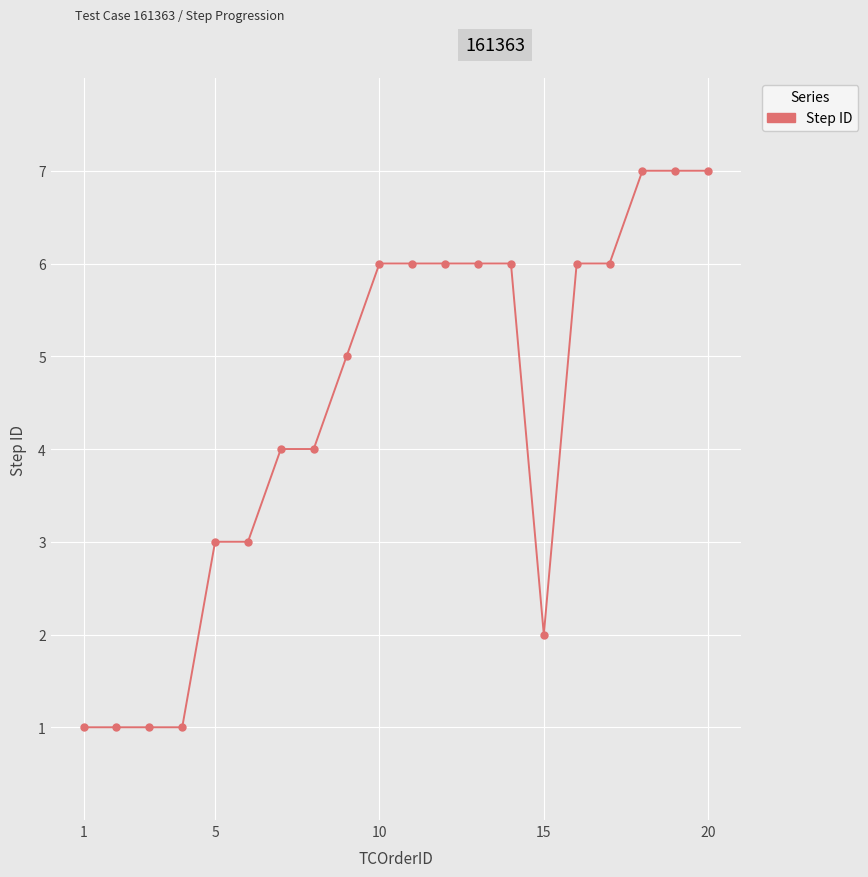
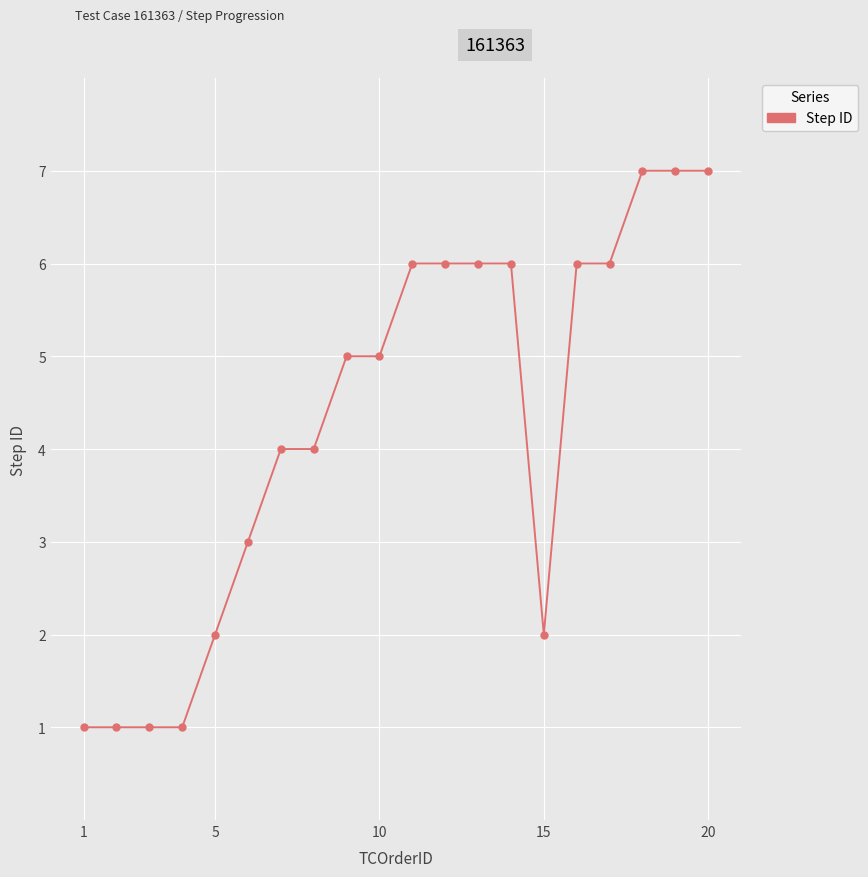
5: 3 -> 2
10: 6 -> 5
